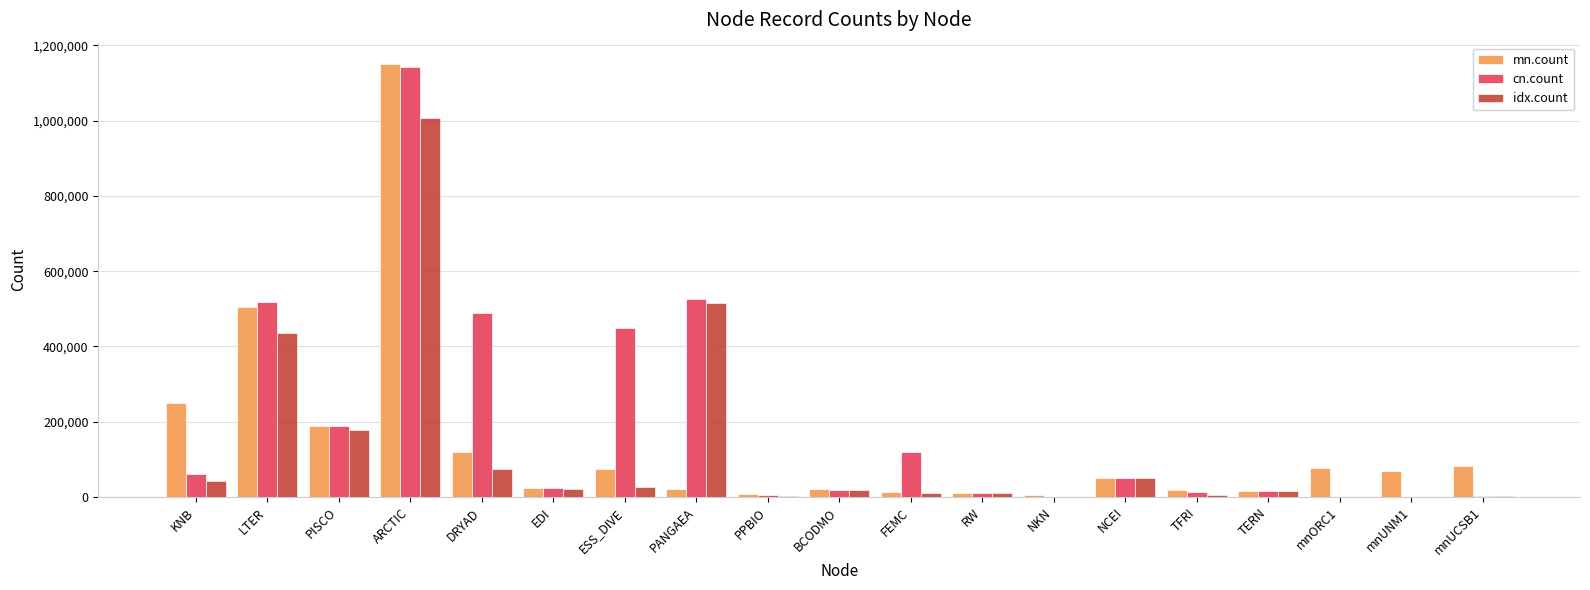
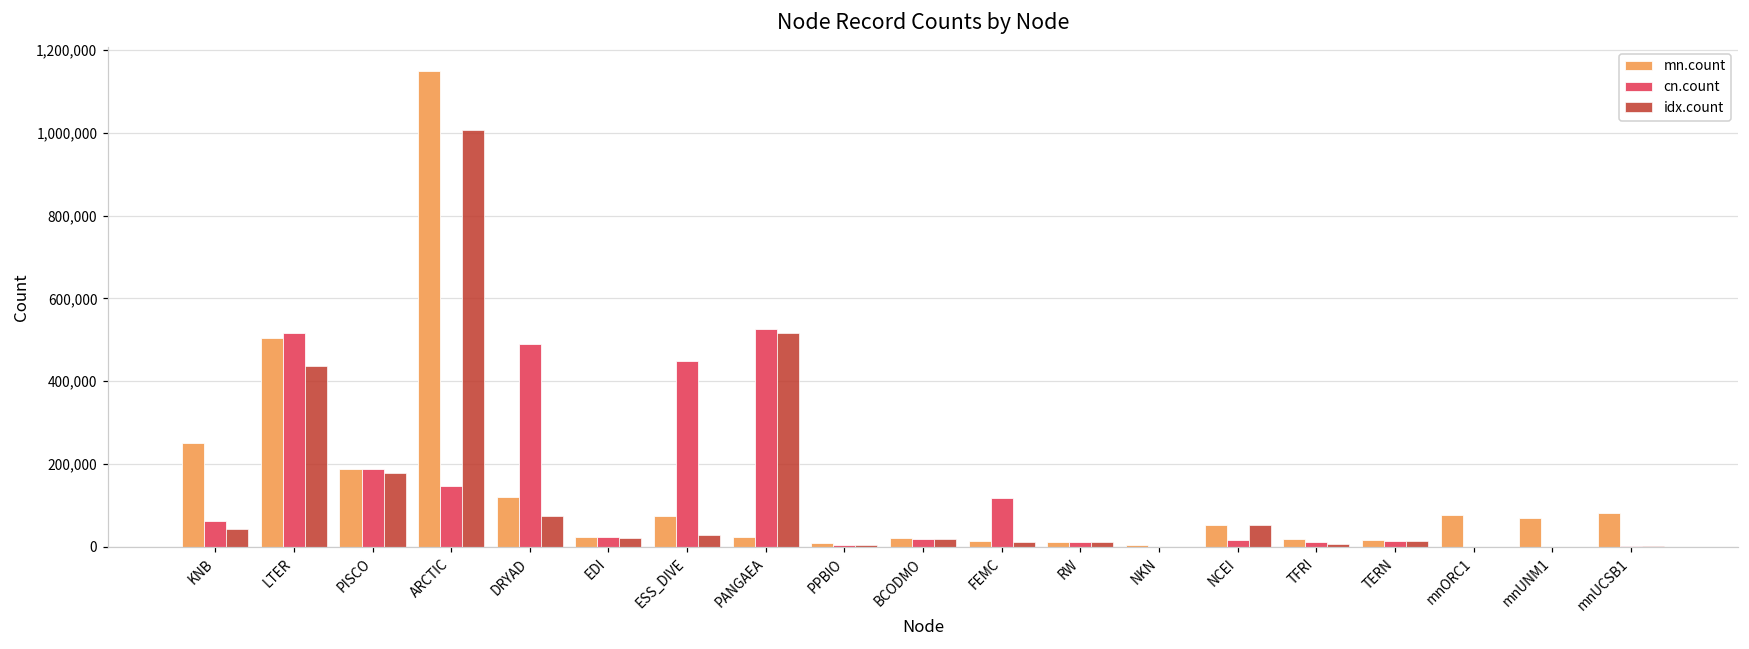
cn.count, ARCTIC: 1,140,000 -> 150,000
cn.count, NCEI: 50,000 -> 20,000
